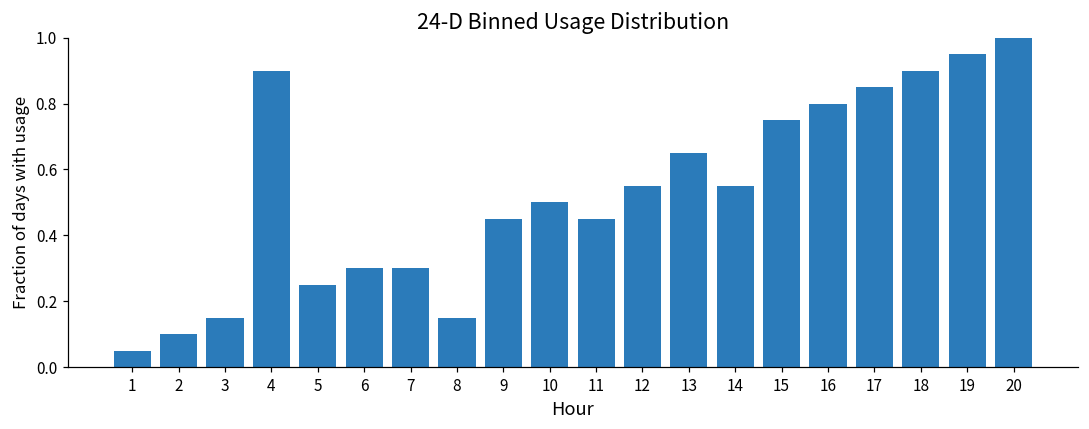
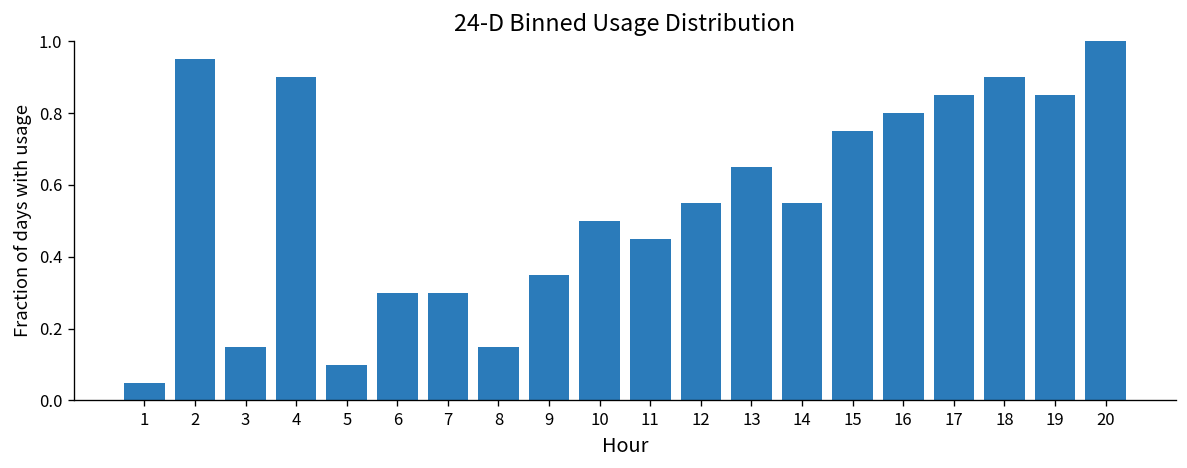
2: 0.10 -> 0.95
5: 0.25 -> 0.10
9: 0.45 -> 0.35
19: 0.95 -> 0.85
